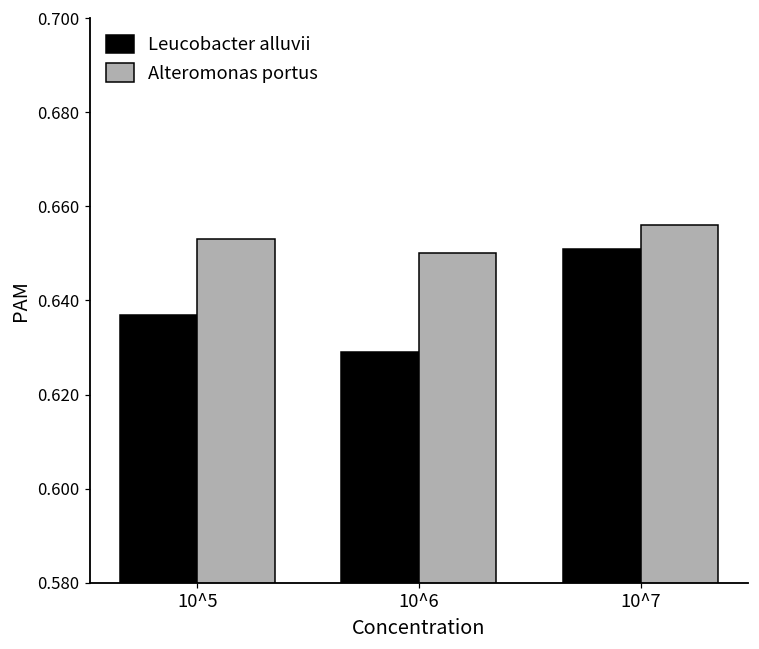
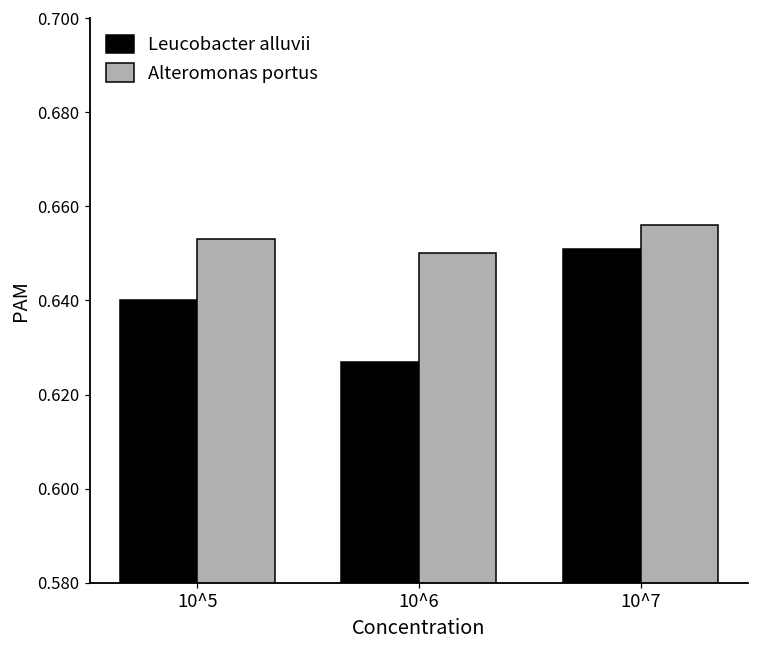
Leucobacter alluvii, 10^5: 0.637 -> 0.640
Leucobacter alluvii, 10^6: 0.629 -> 0.627
